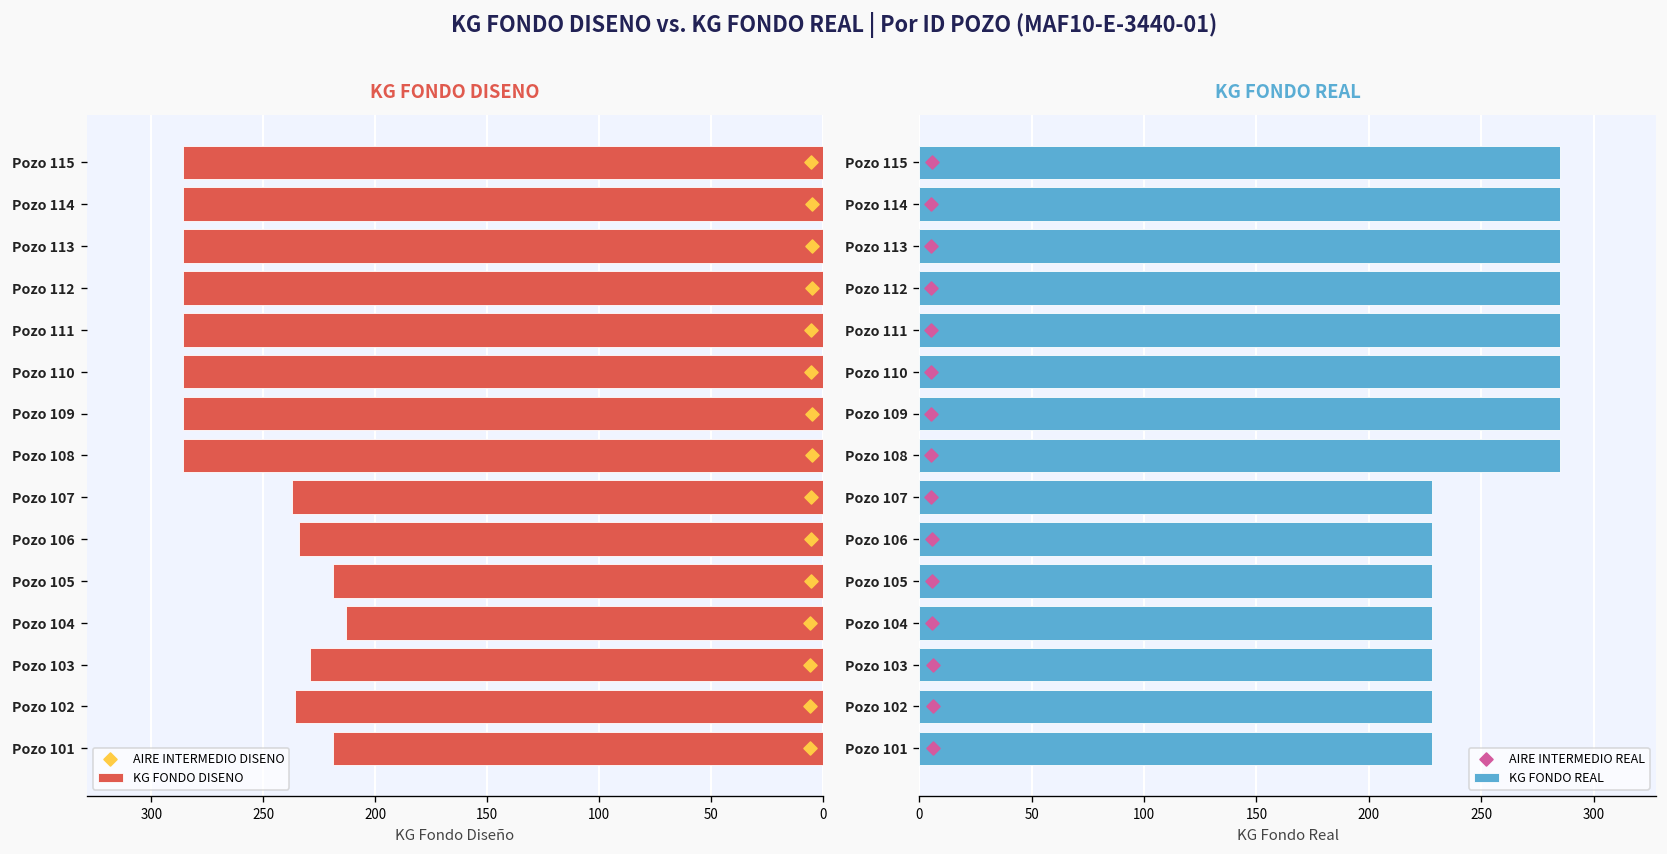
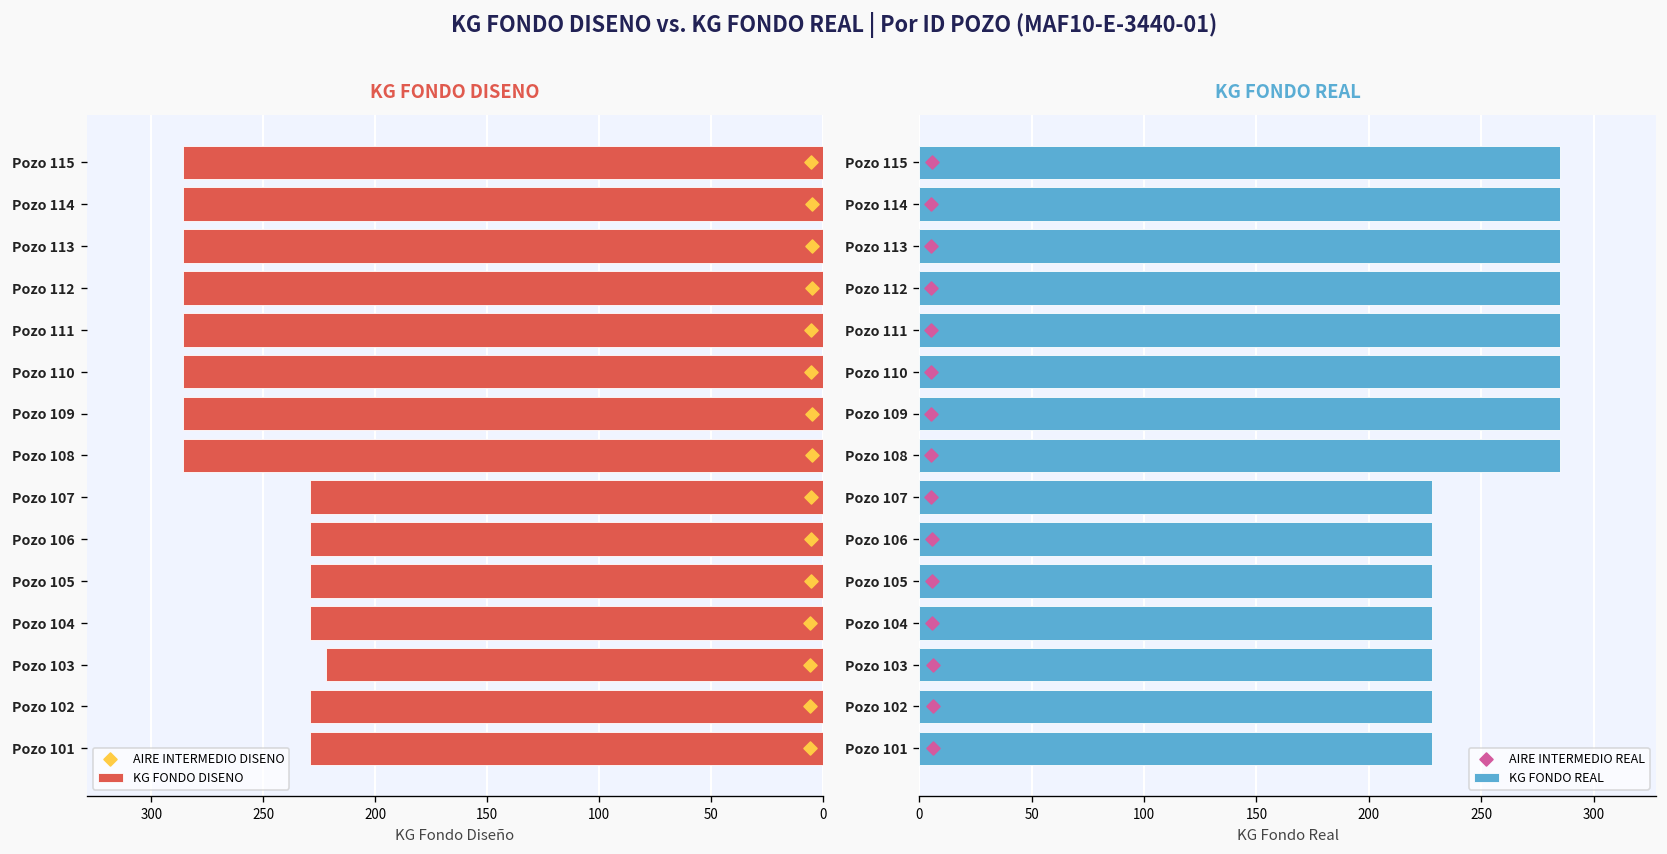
KG FONDO DISENO, KG FONDO DISENO, Pozo 107: 237 -> 229
KG FONDO DISENO, KG FONDO DISENO, Pozo 106: 234 -> 229
KG FONDO DISENO, KG FONDO DISENO, Pozo 105: 219 -> 229
KG FONDO DISENO, KG FONDO DISENO, Pozo 104: 213 -> 229
KG FONDO DISENO, KG FONDO DISENO, Pozo 103: 229 -> 222
KG FONDO DISENO, KG FONDO DISENO, Pozo 102: 236 -> 229
KG FONDO DISENO, KG FONDO DISENO, Pozo 101: 219 -> 229
